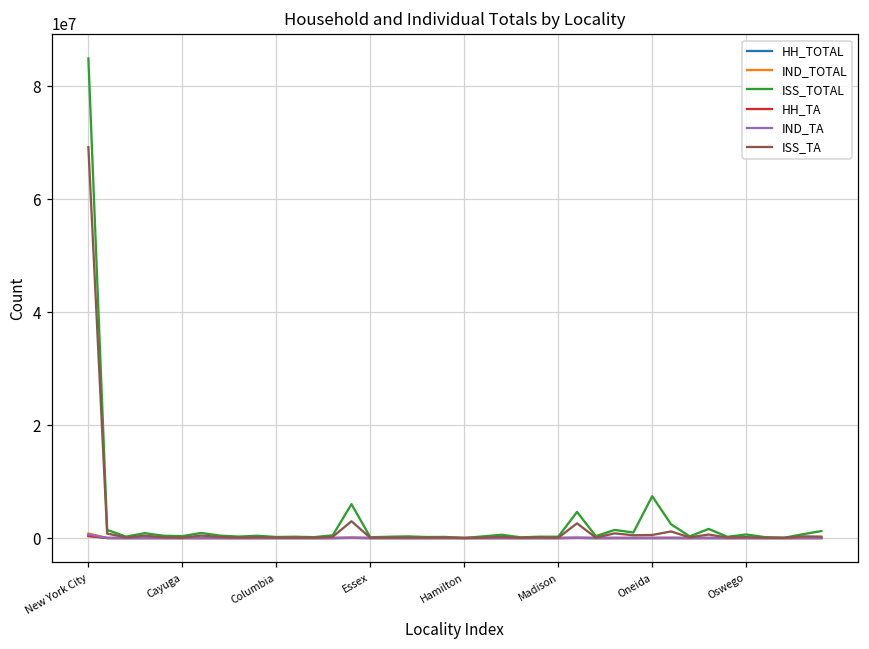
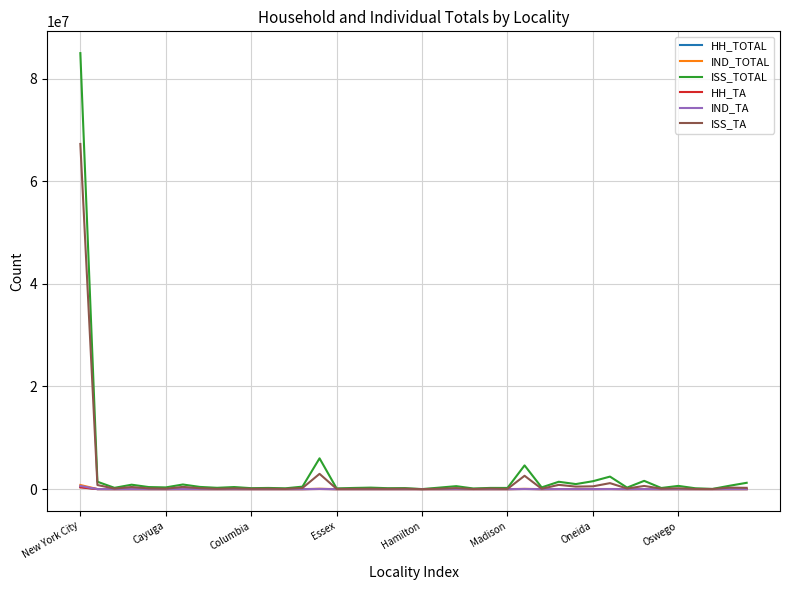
ISS_TA, New York City: 69000000 -> 67000000
ISS_TOTAL, Oneida: 7000000 -> 2000000
